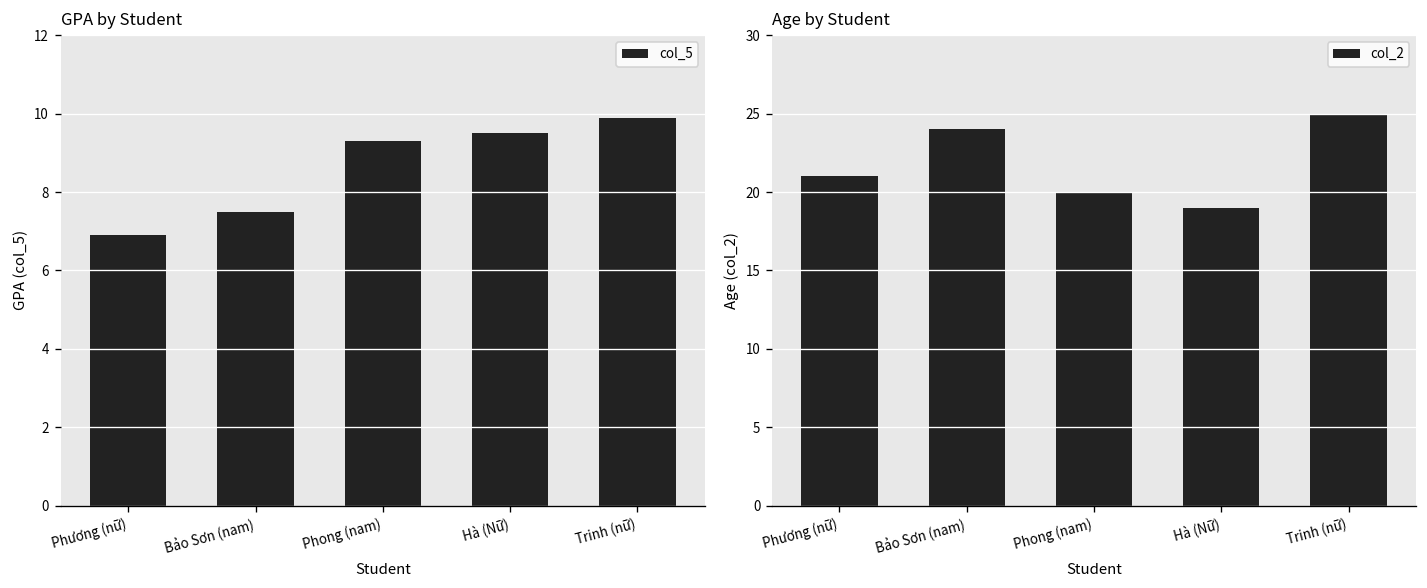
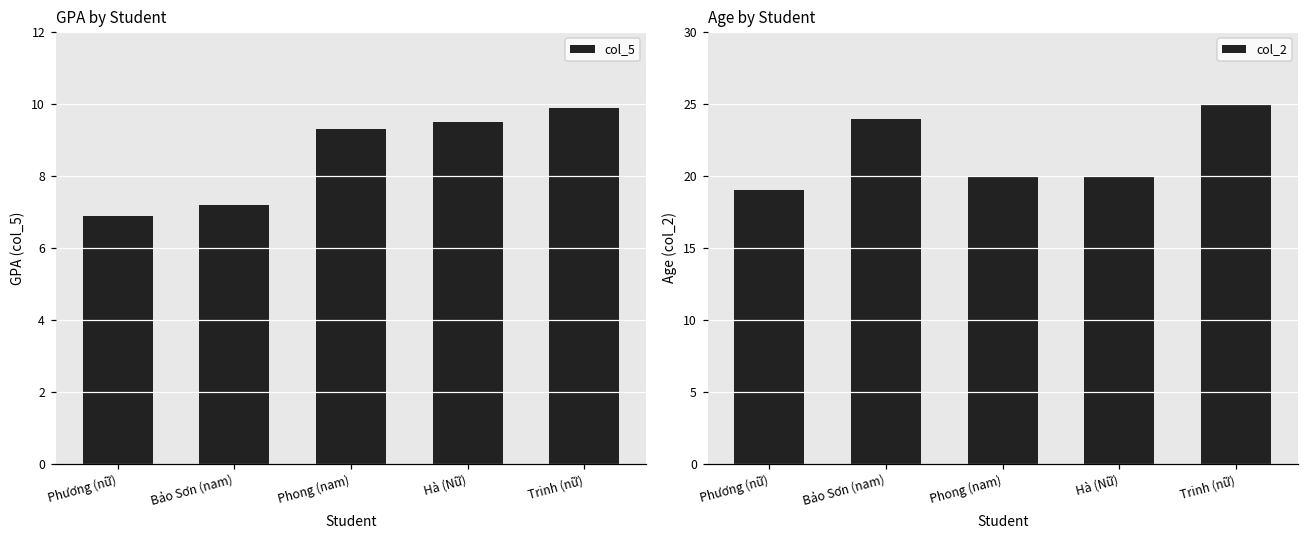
GPA by Student, Bảo Sơn (nam): 7.5 -> 7.2
Age by Student, Phương (nữ): 21 -> 19
Age by Student, Hà (Nữ): 19 -> 20
